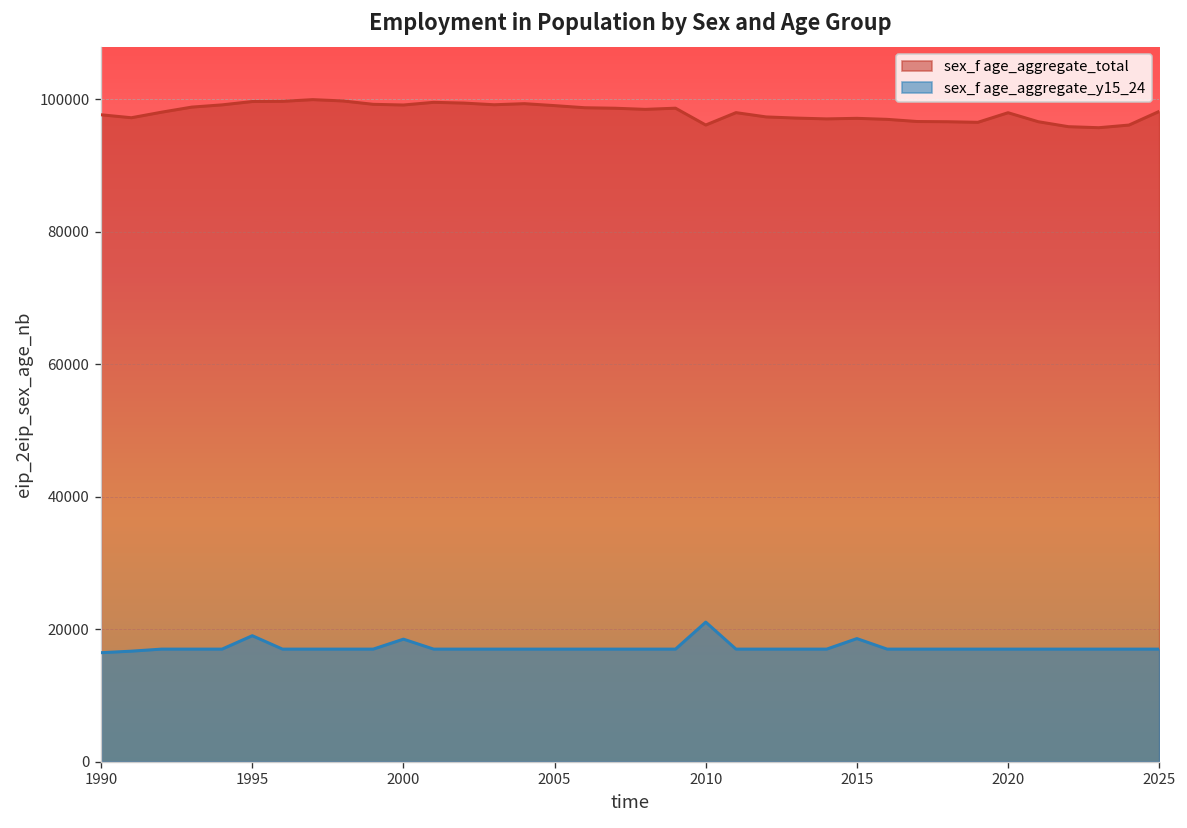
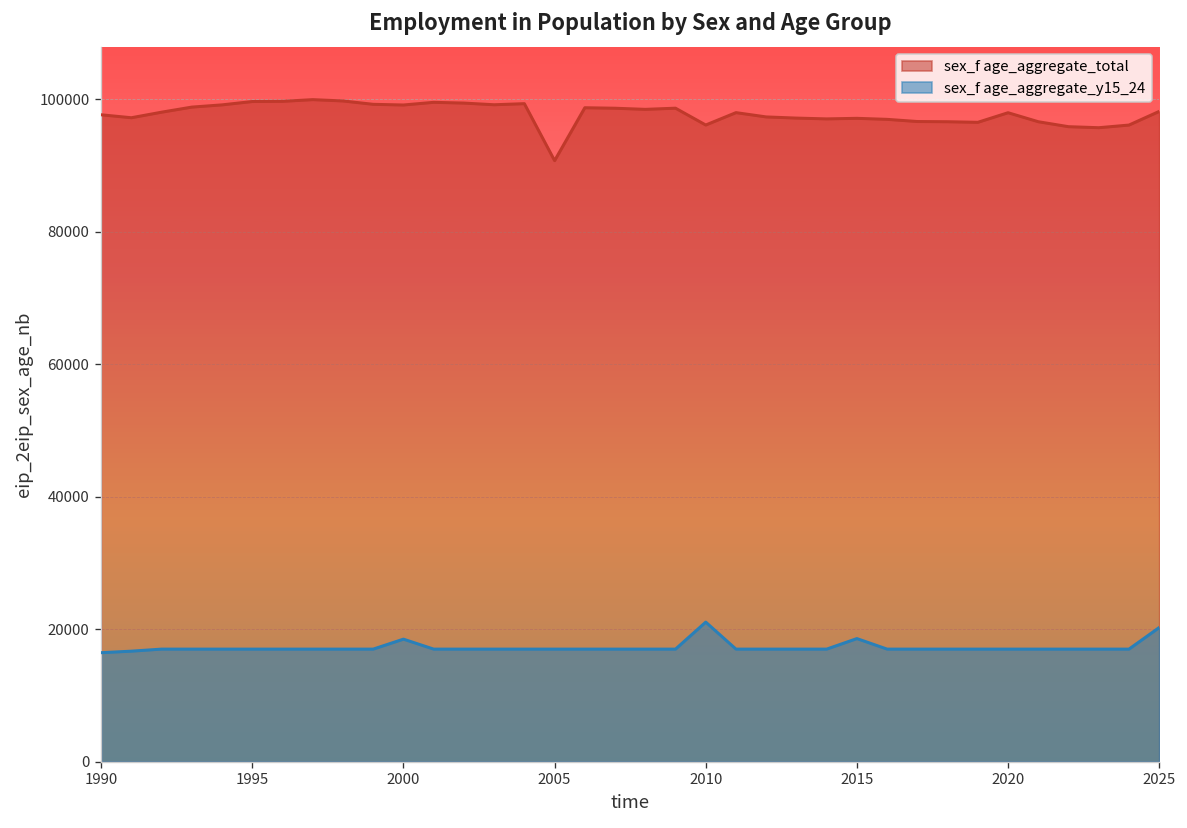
sex_f age_aggregate_y15_24, 1995: 19000 -> 17000
sex_f age_aggregate_total, 2005: 99000 -> 91000
sex_f age_aggregate_y15_24, 2025: 17000 -> 20000
